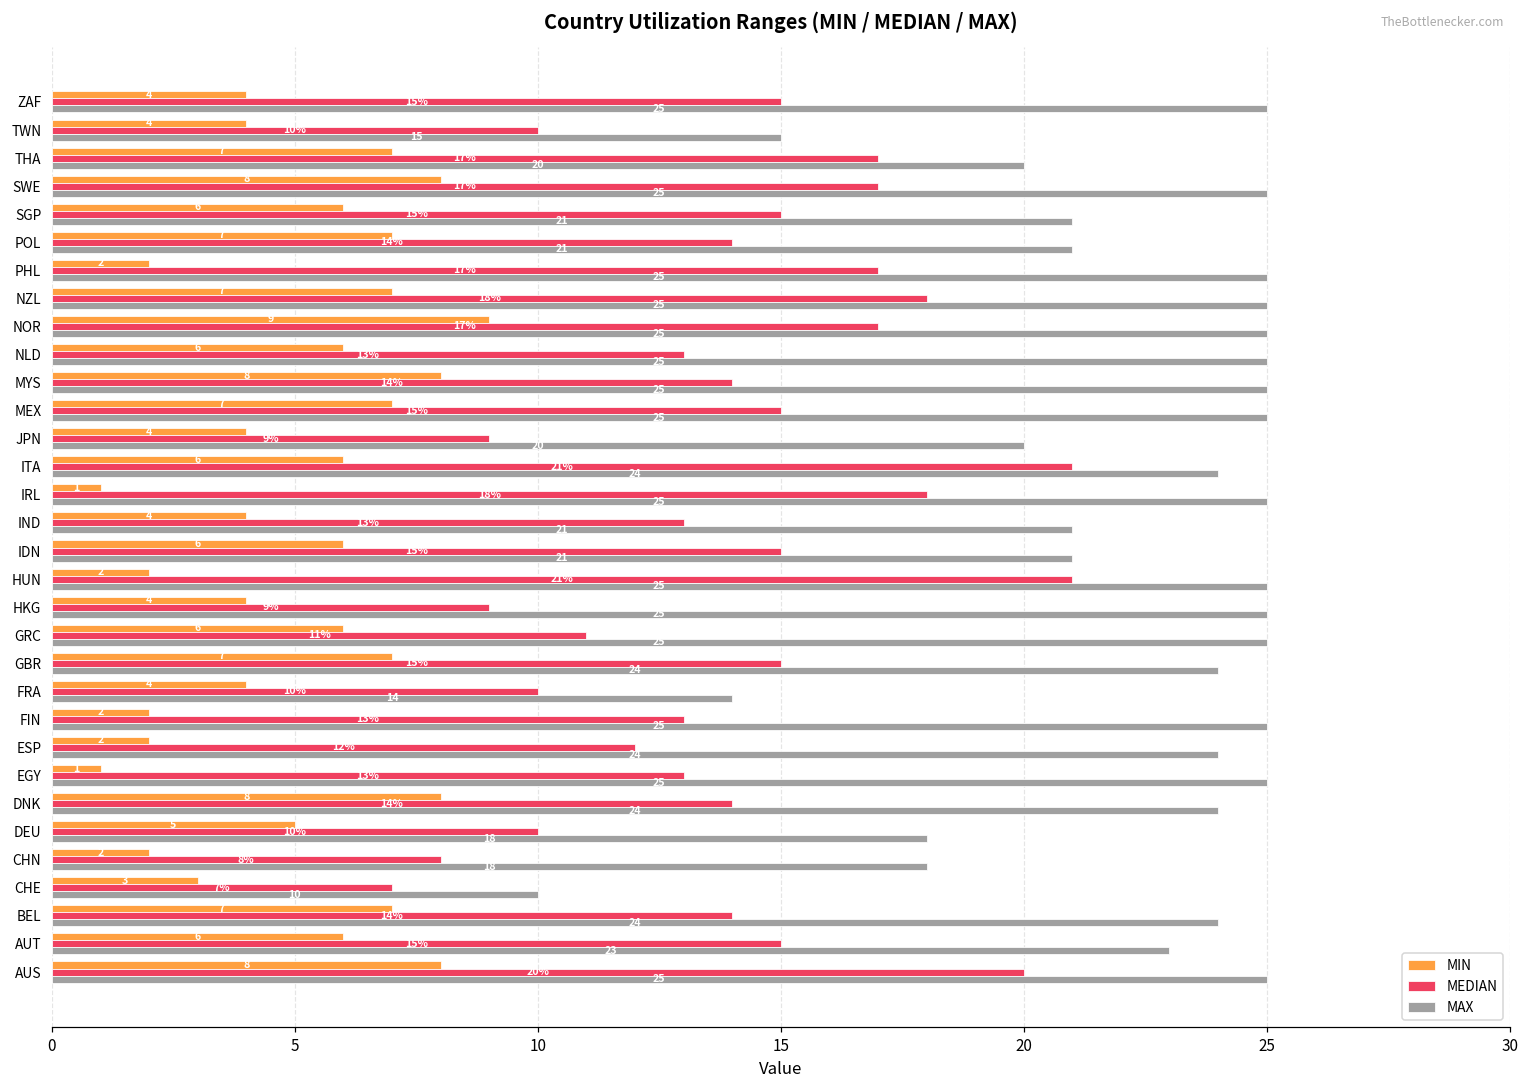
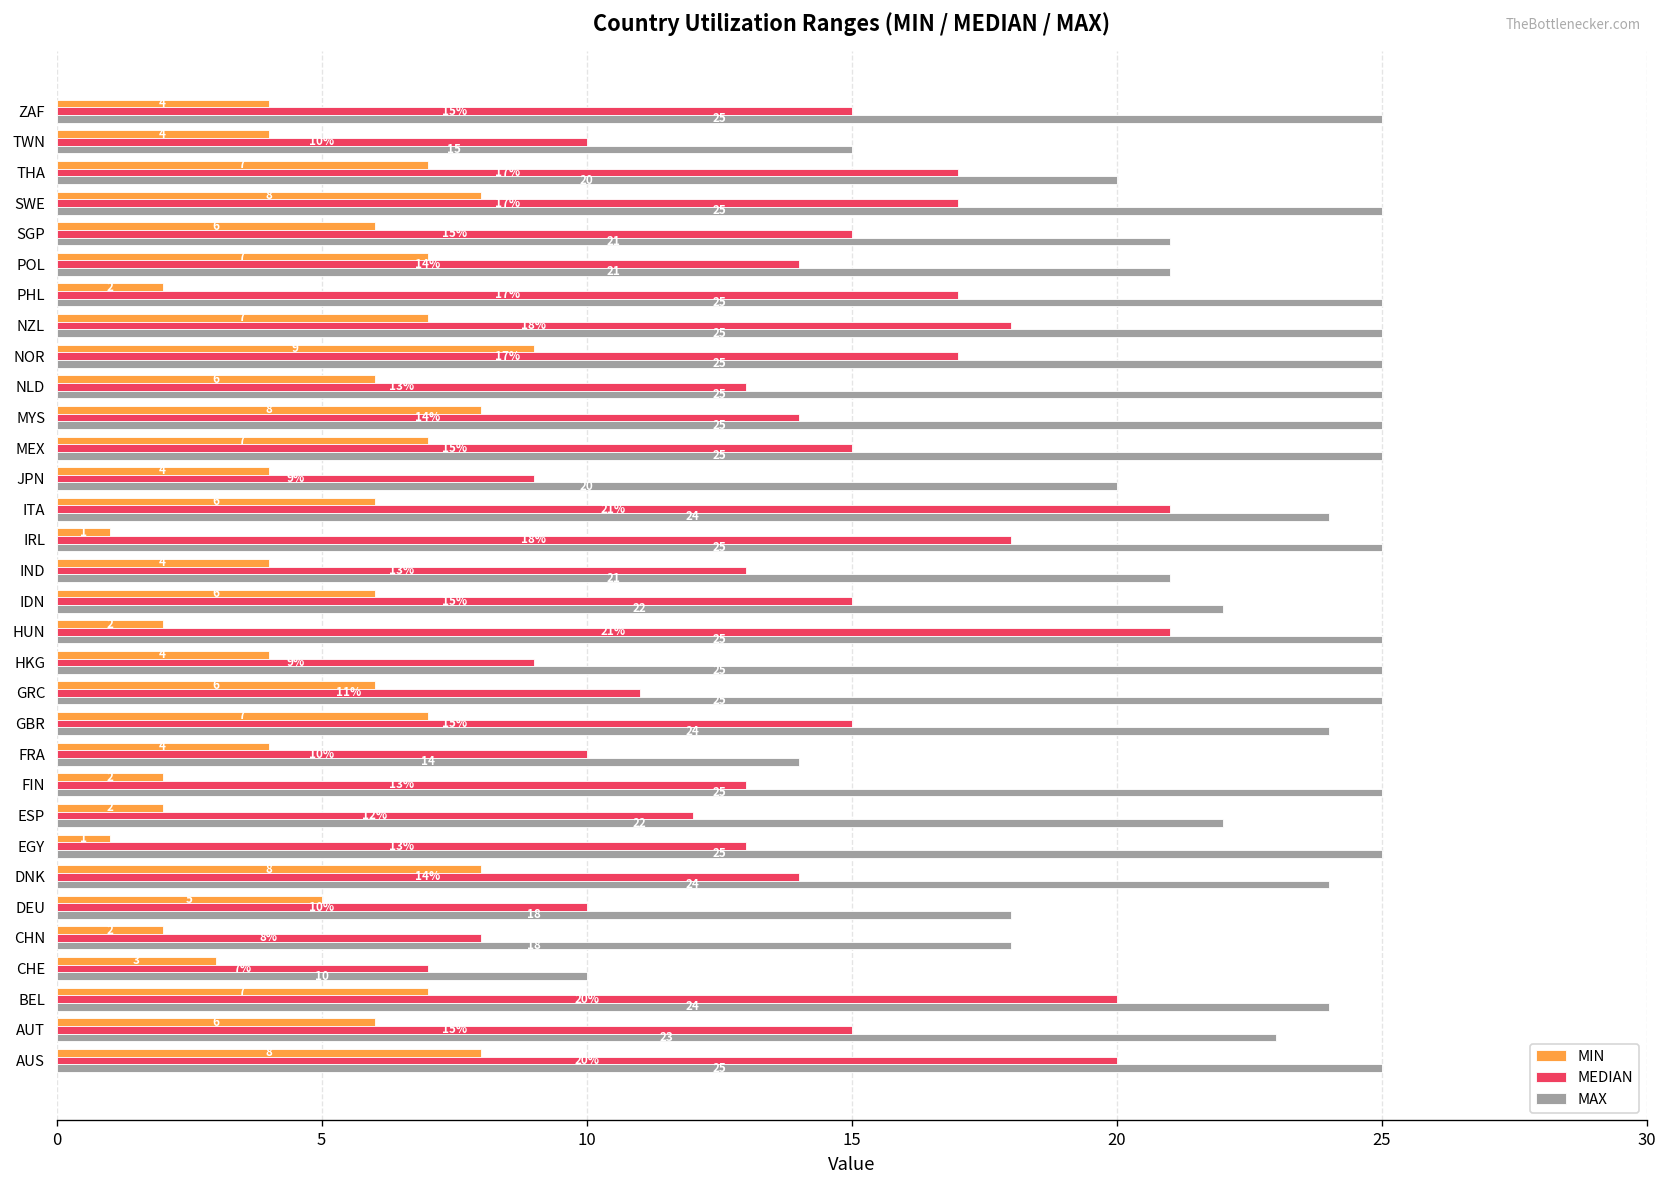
MAX, IDN: 21 -> 22
MAX, ESP: 24 -> 22
MEDIAN, BEL: 14% -> 20%
